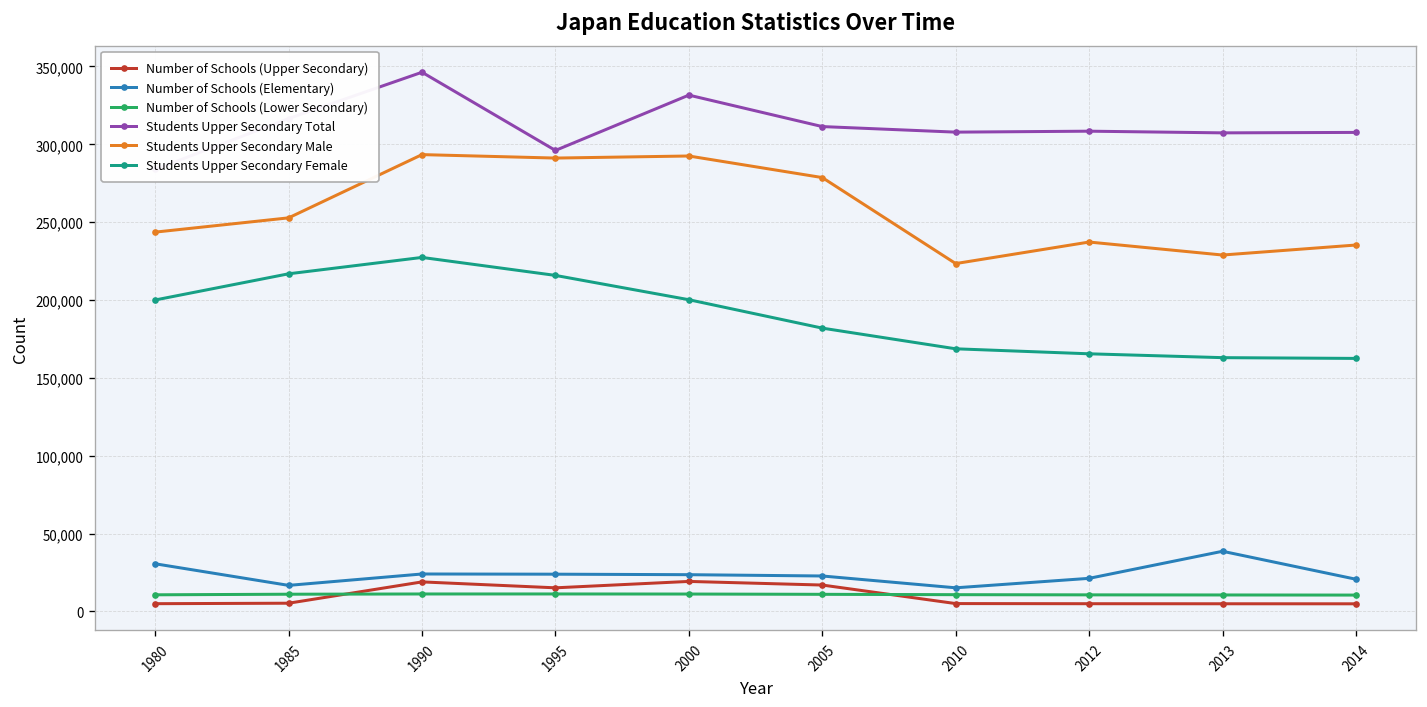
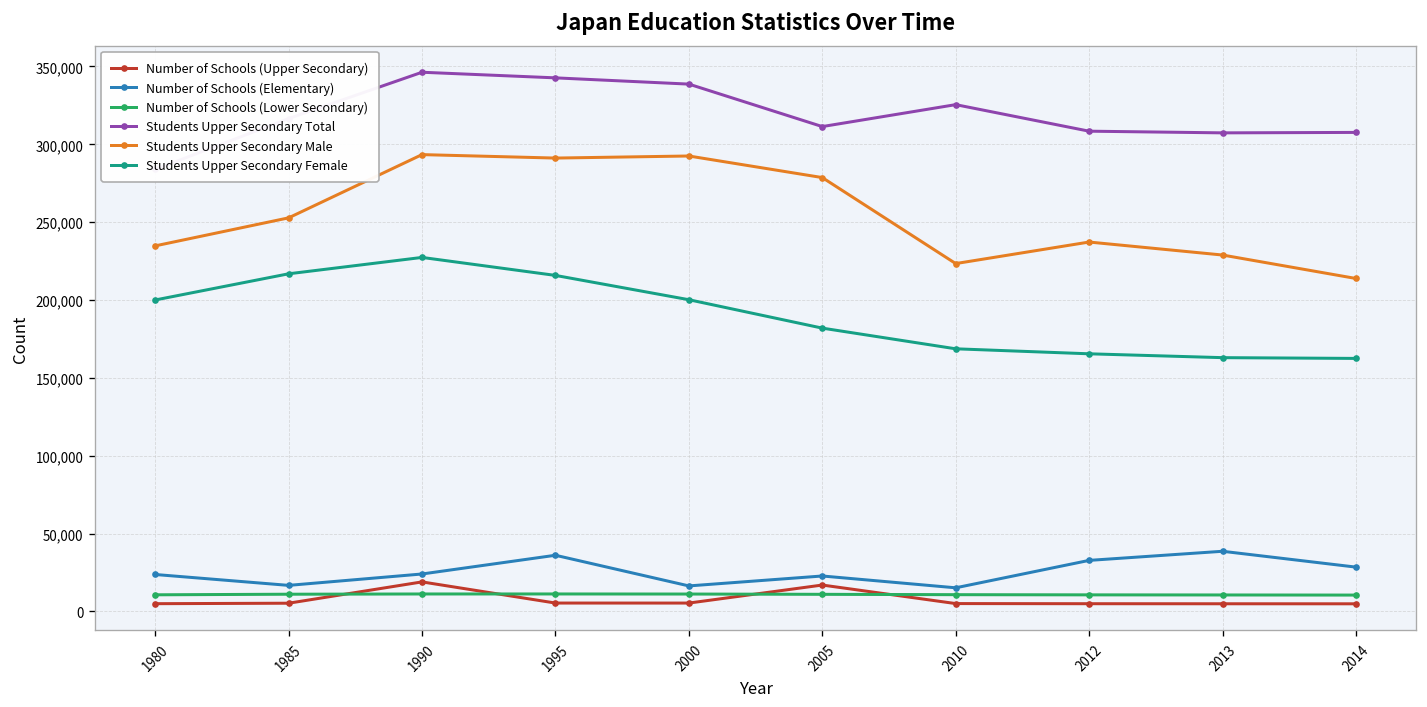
Number of Schools (Elementary), 1980: 31,000 -> 24,000
Students Upper Secondary Male, 1980: 244,000 -> 235,000
Number of Schools (Upper Secondary), 1995: 15,000 -> 5,000
Number of Schools (Elementary), 1995: 24,000 -> 36,000
Students Upper Secondary Total, 1995: 296,000 -> 343,000
Number of Schools (Upper Secondary), 2000: 19,000 -> 5,000
Number of Schools (Elementary), 2000: 24,000 -> 16,000
Students Upper Secondary Total, 2000: 332,000 -> 339,000
Students Upper Secondary Total, 2010: 308,000 -> 325,000
Number of Schools (Elementary), 2012: 21,000 -> 33,000
Number of Schools (Elementary), 2014: 21,000 -> 28,000
Students Upper Secondary Male, 2014: 235,000 -> 214,000
